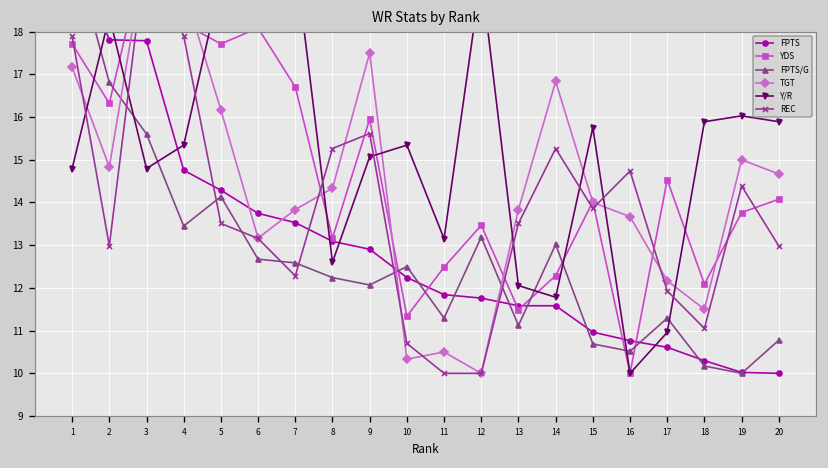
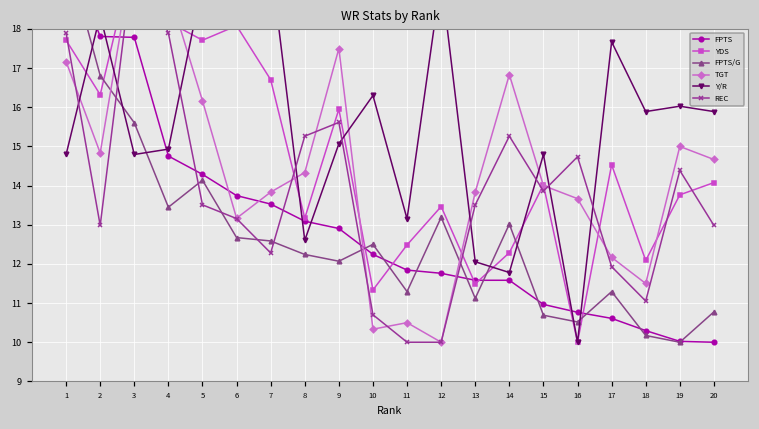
Y/R, 4: 15.3 -> 14.9
Y/R, 10: 15.3 -> 16.3
Y/R, 15: 15.8 -> 14.8
Y/R, 17: 11.0 -> 17.7
